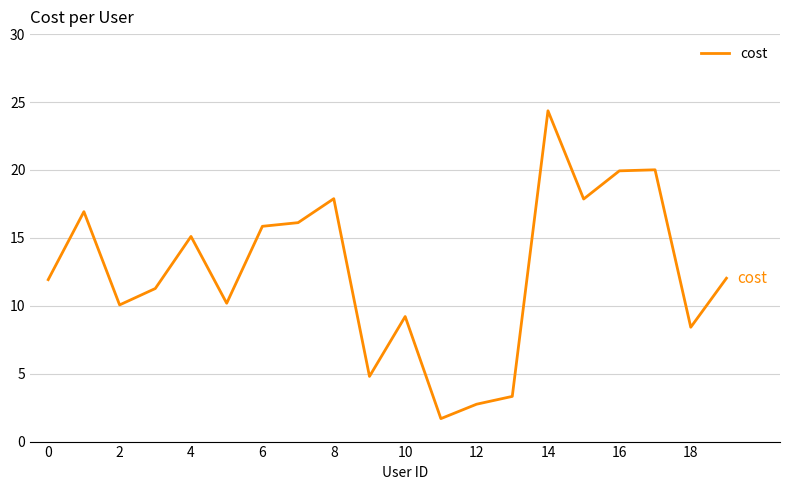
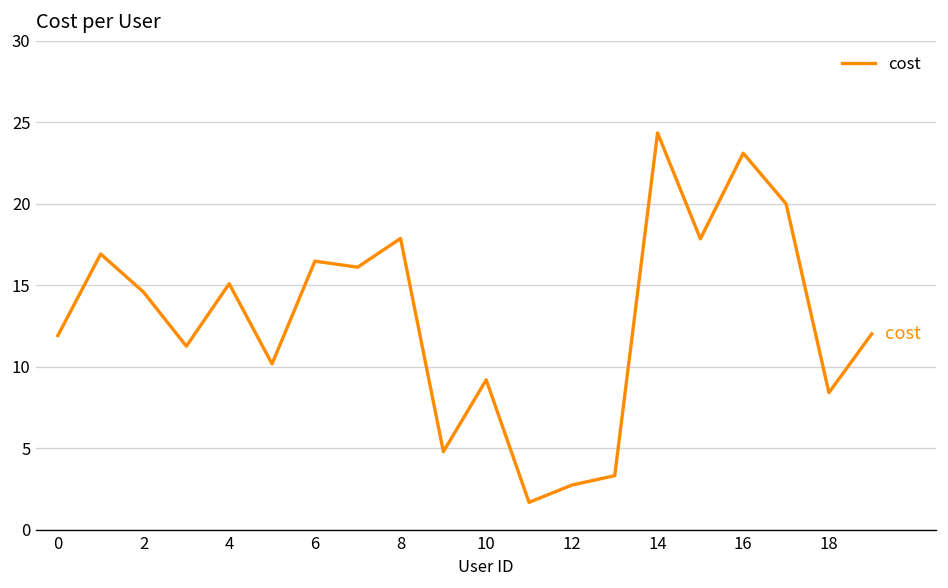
2: 10.1 -> 14.6
6: 15.8 -> 16.5
16: 19.9 -> 23.1
